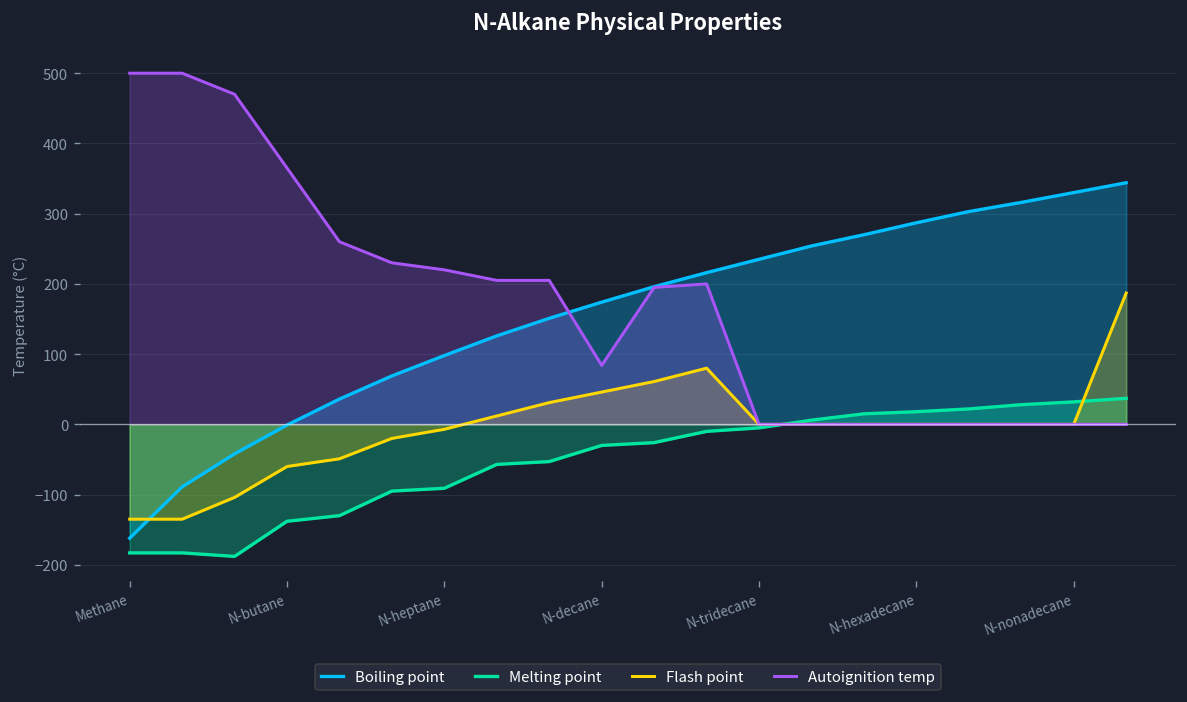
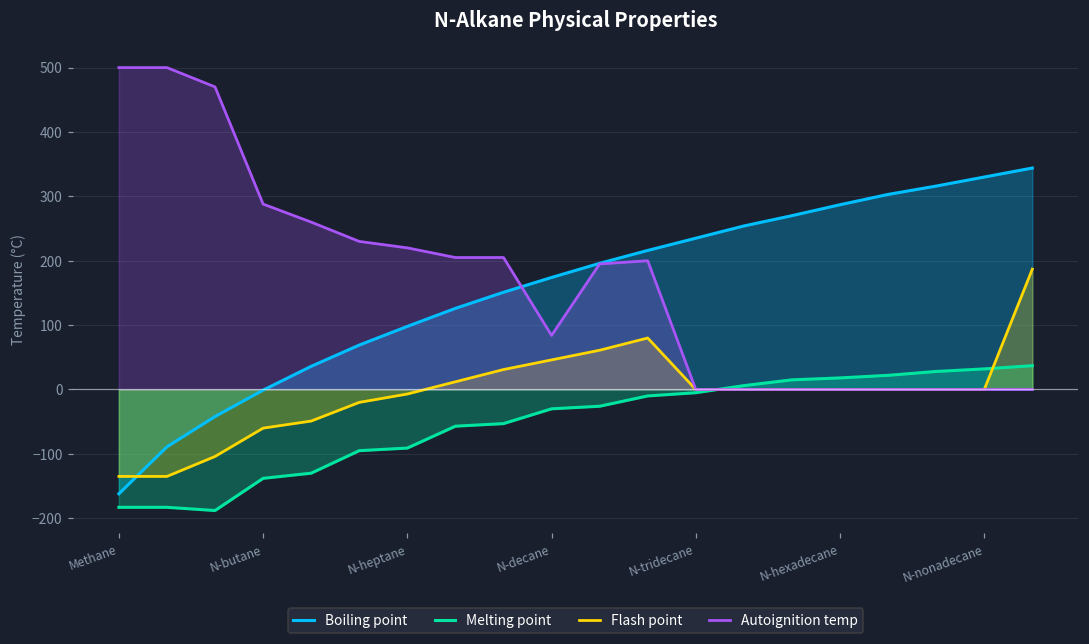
Autoignition temp, N-butane: 370 -> 290
